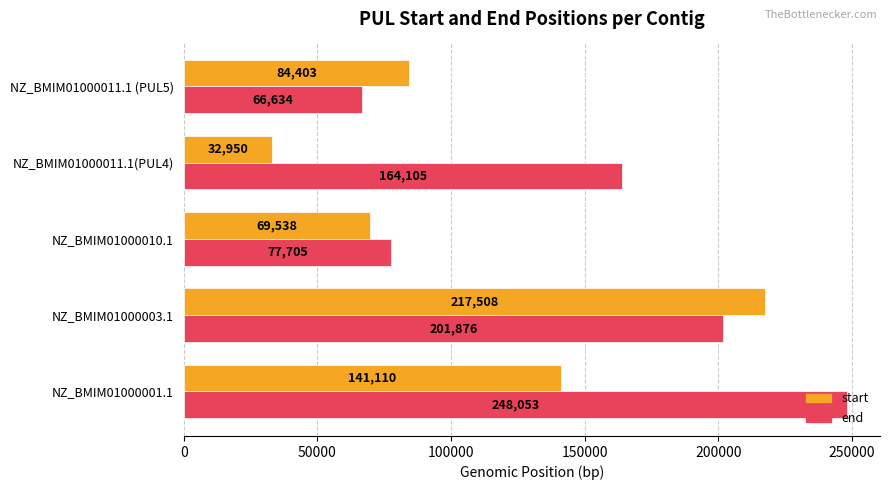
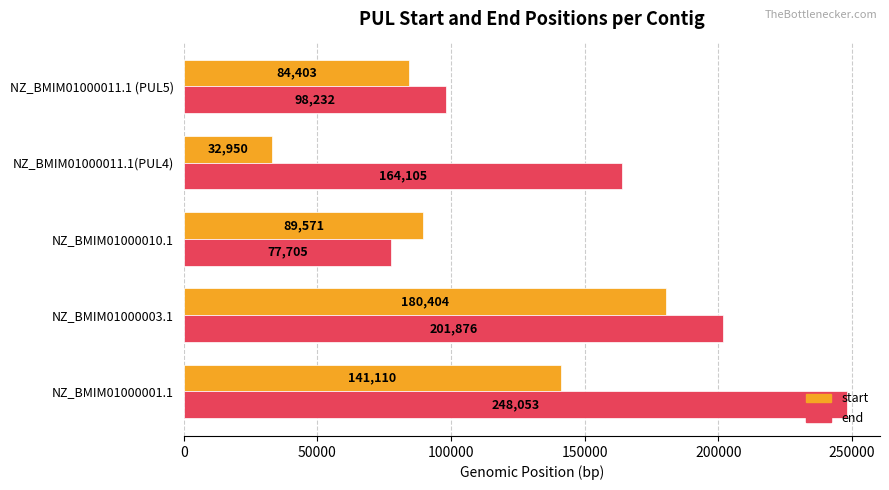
end, NZ_BMIM01000011.1 (PUL5): 66,634 -> 98,232
start, NZ_BMIM01000010.1: 69,538 -> 89,571
start, NZ_BMIM01000003.1: 217,508 -> 180,404
